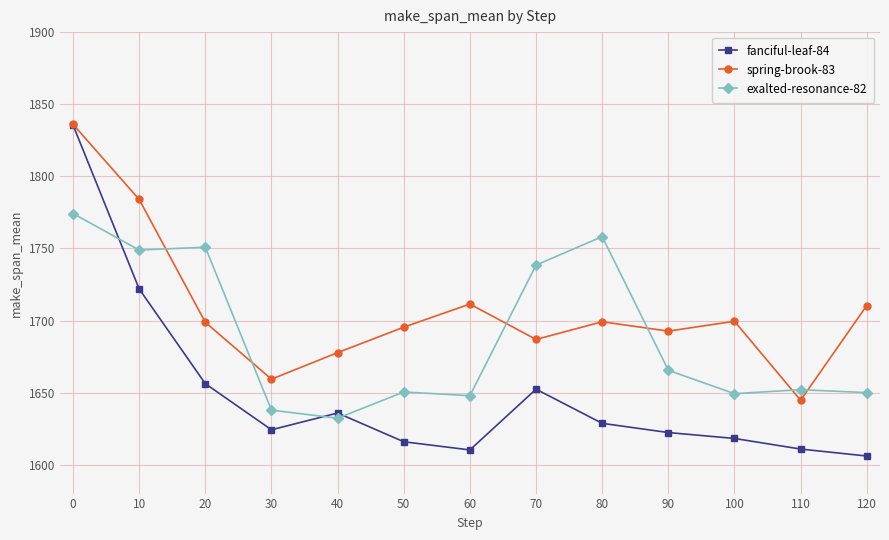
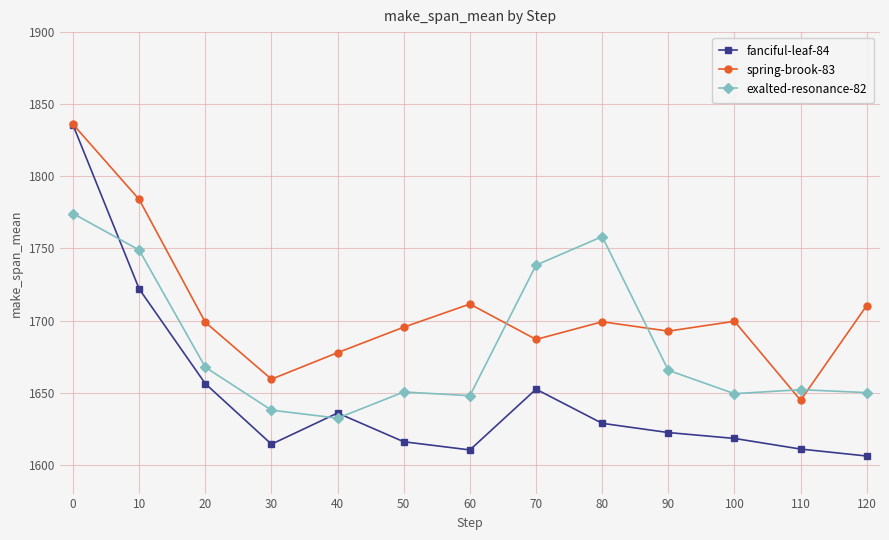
exalted-resonance-82, 20: 1751 -> 1668
fanciful-leaf-84, 30: 1624 -> 1614
